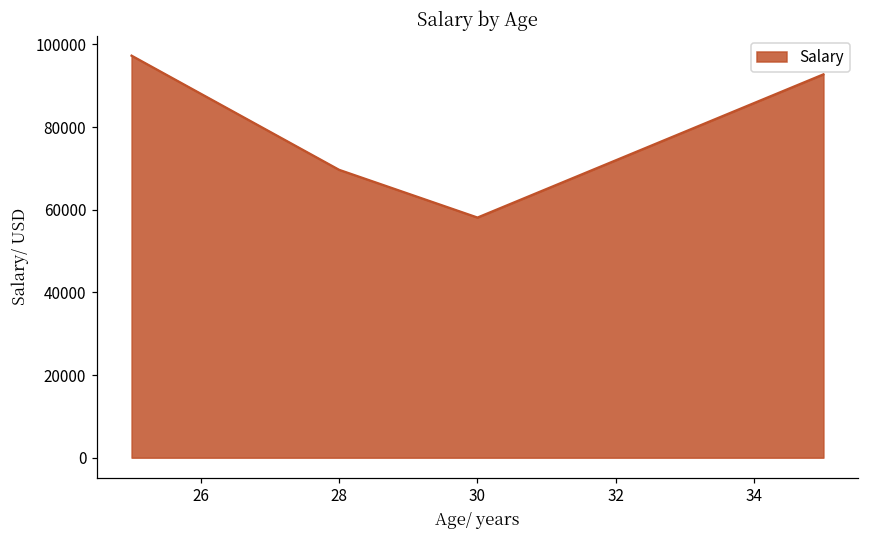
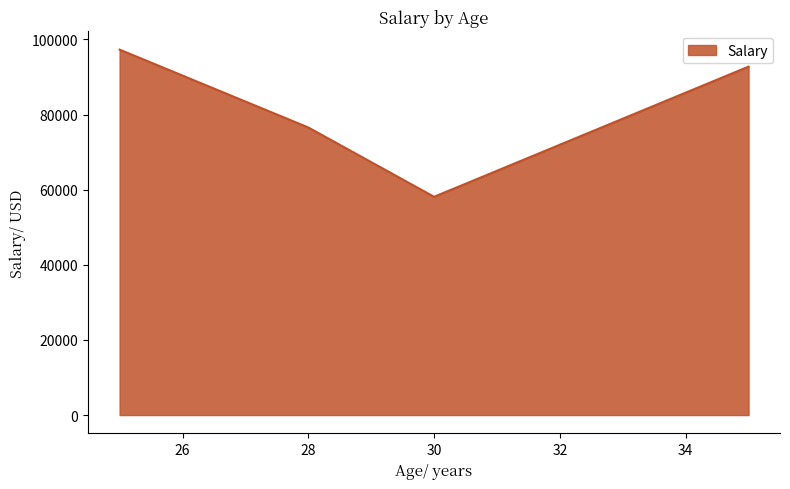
28: 70000 -> 77000
